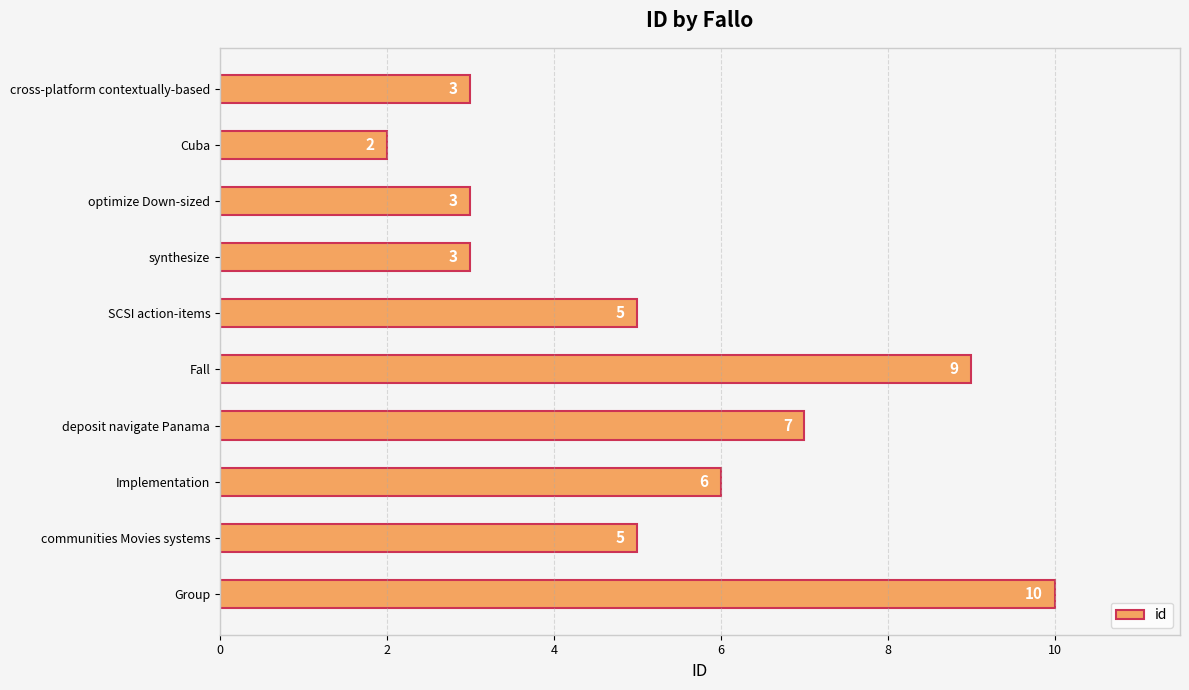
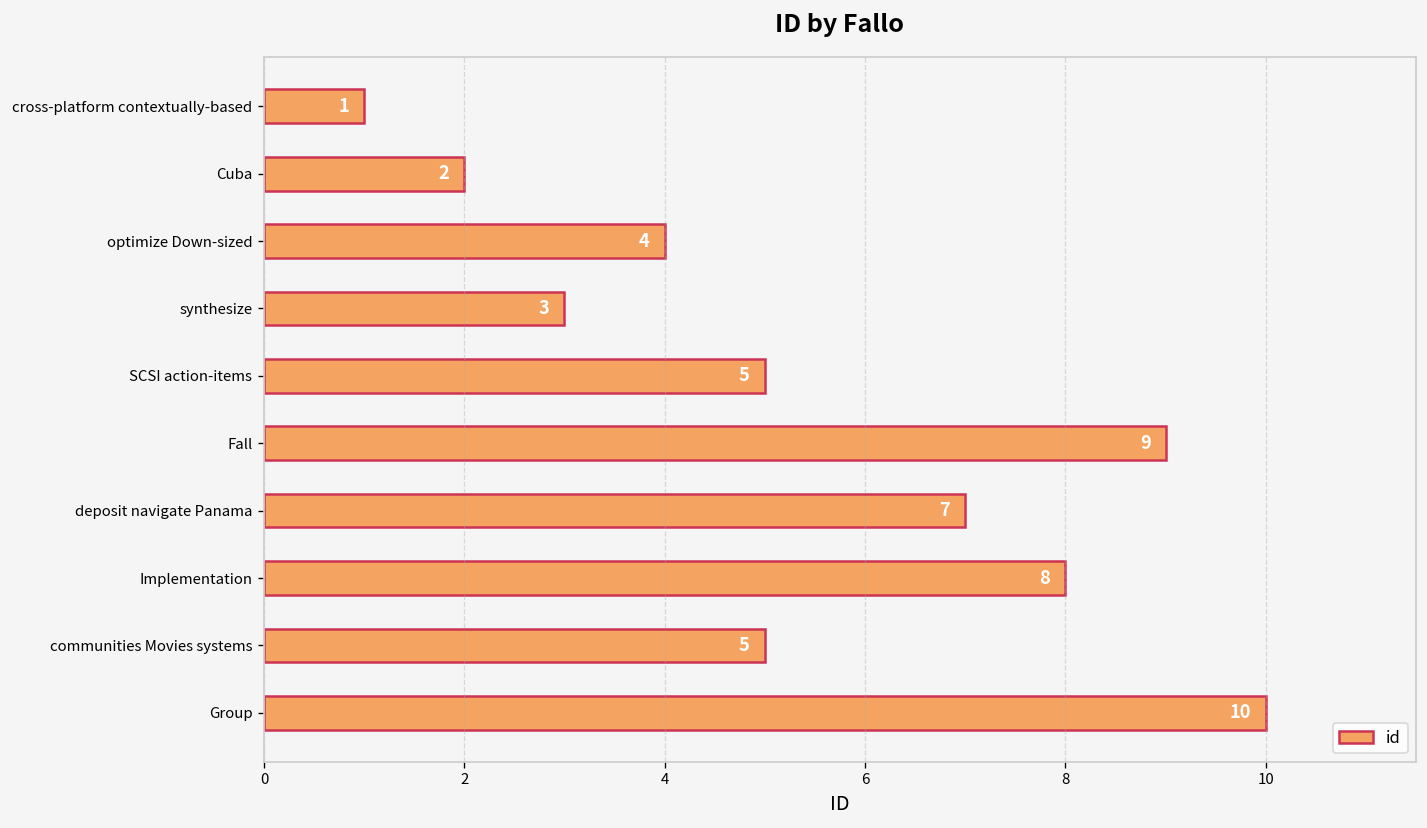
cross-platform contextually-based: 3 -> 1
optimize Down-sized: 3 -> 4
Implementation: 6 -> 8
